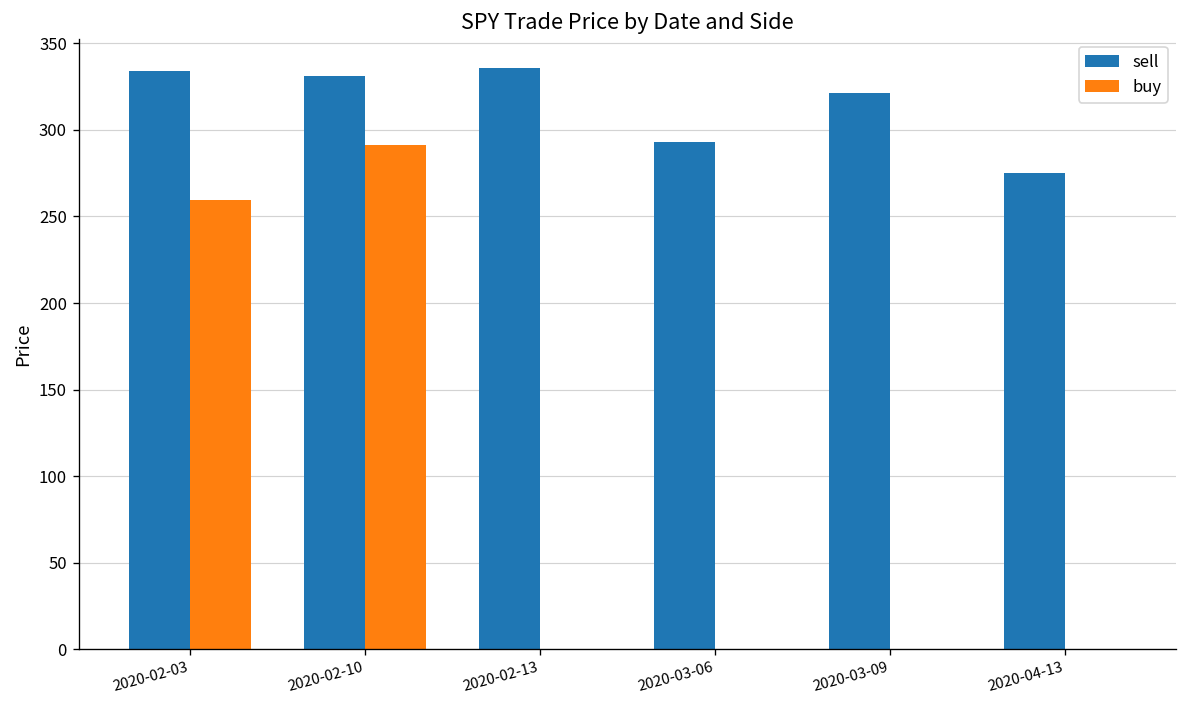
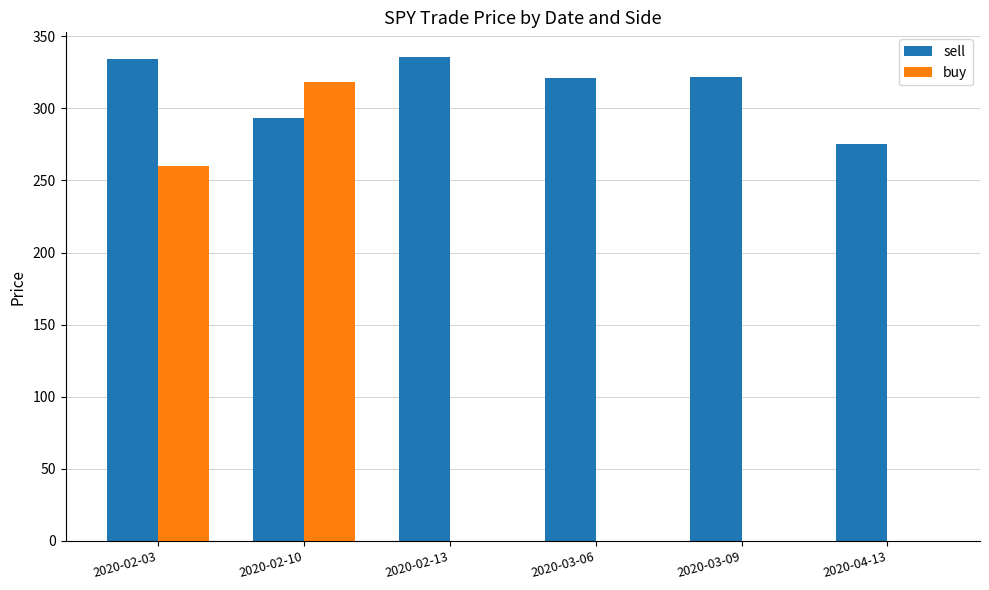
sell, 2020-02-10: 331 -> 293
buy, 2020-02-10: 291 -> 318
sell, 2020-03-06: 293 -> 321
